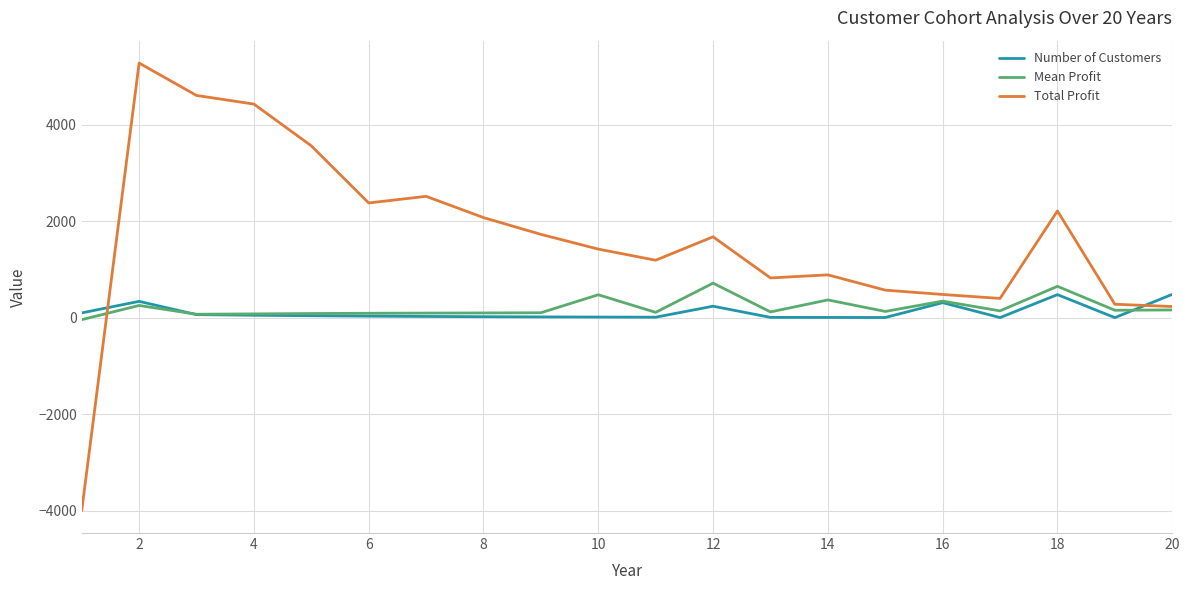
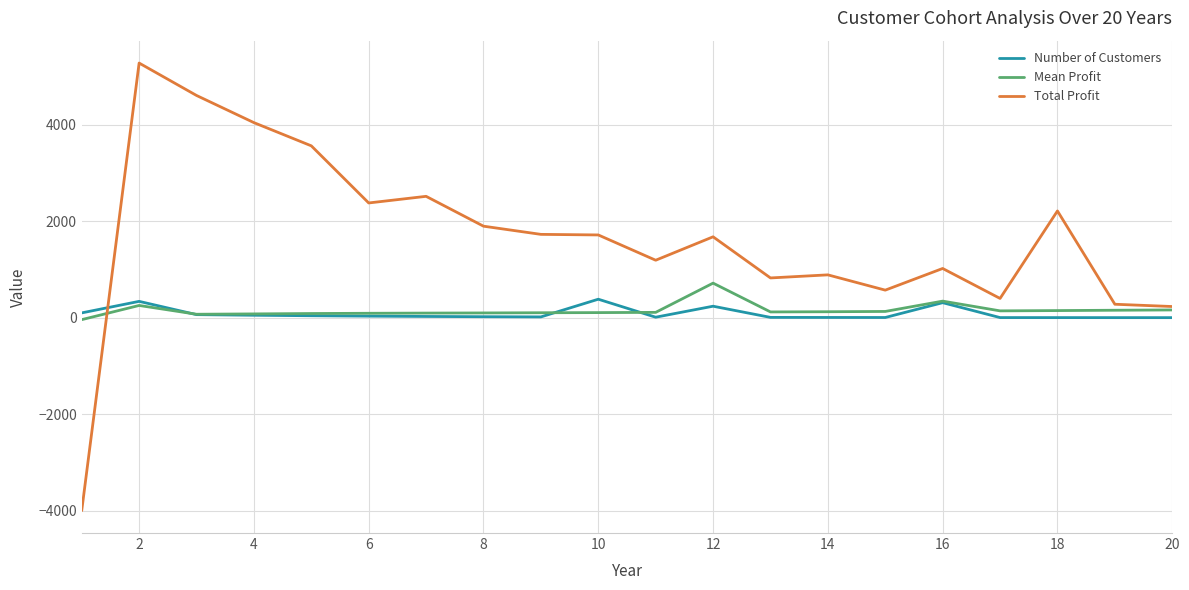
Total Profit, 4: 4400 -> 4000
Total Profit, 8: 2100 -> 1900
Number of Customers, 10: 0 -> 400
Mean Profit, 10: 500 -> 100
Total Profit, 10: 1400 -> 1700
Mean Profit, 14: 400 -> 100
Total Profit, 16: 500 -> 1000
Number of Customers, 18: 500 -> 0
Mean Profit, 18: 700 -> 100
Number of Customers, 20: 500 -> 0
